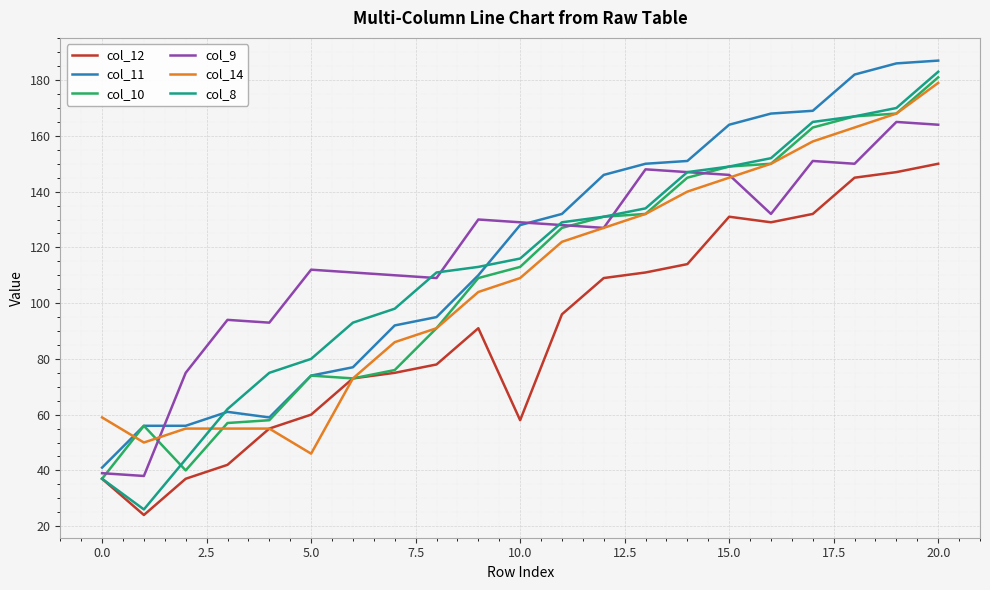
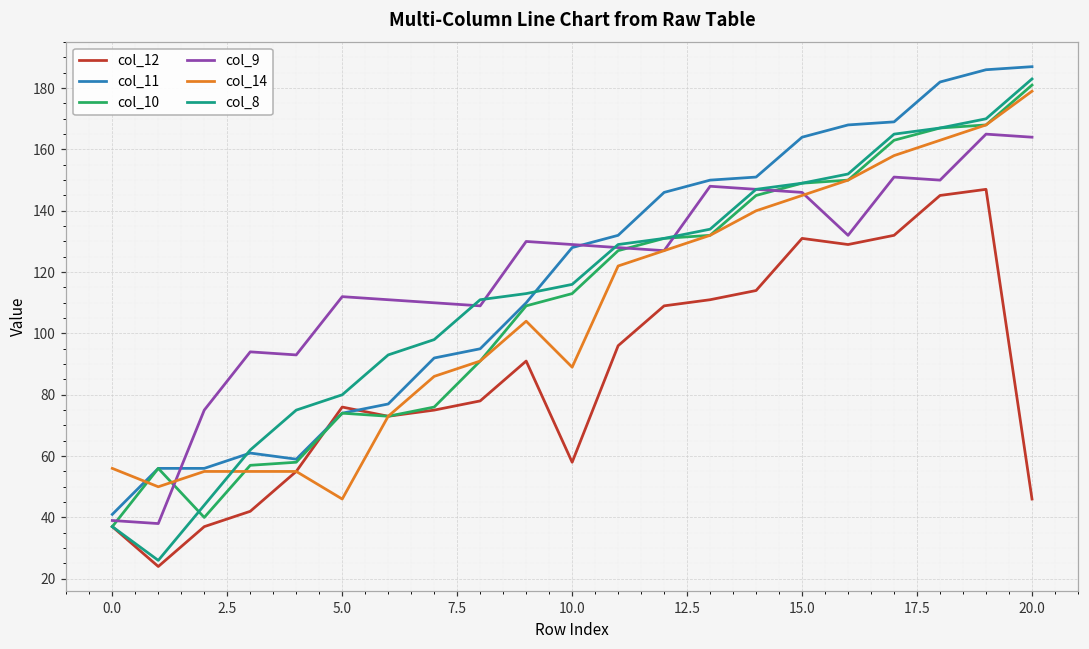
col_14, 0.0: 59 -> 56
col_12, 5.0: 60 -> 76
col_14, 10.0: 109 -> 89
col_12, 20.0: 150 -> 46
